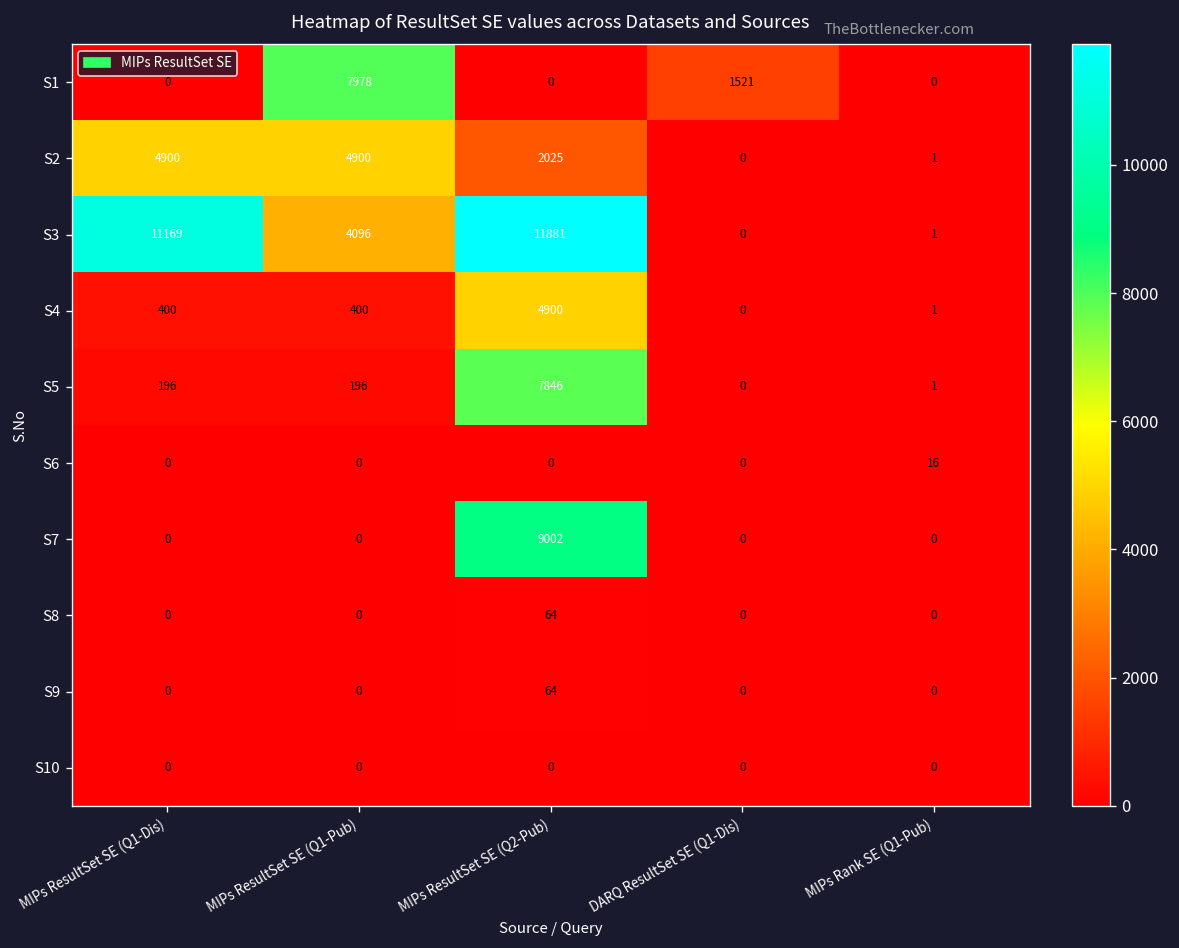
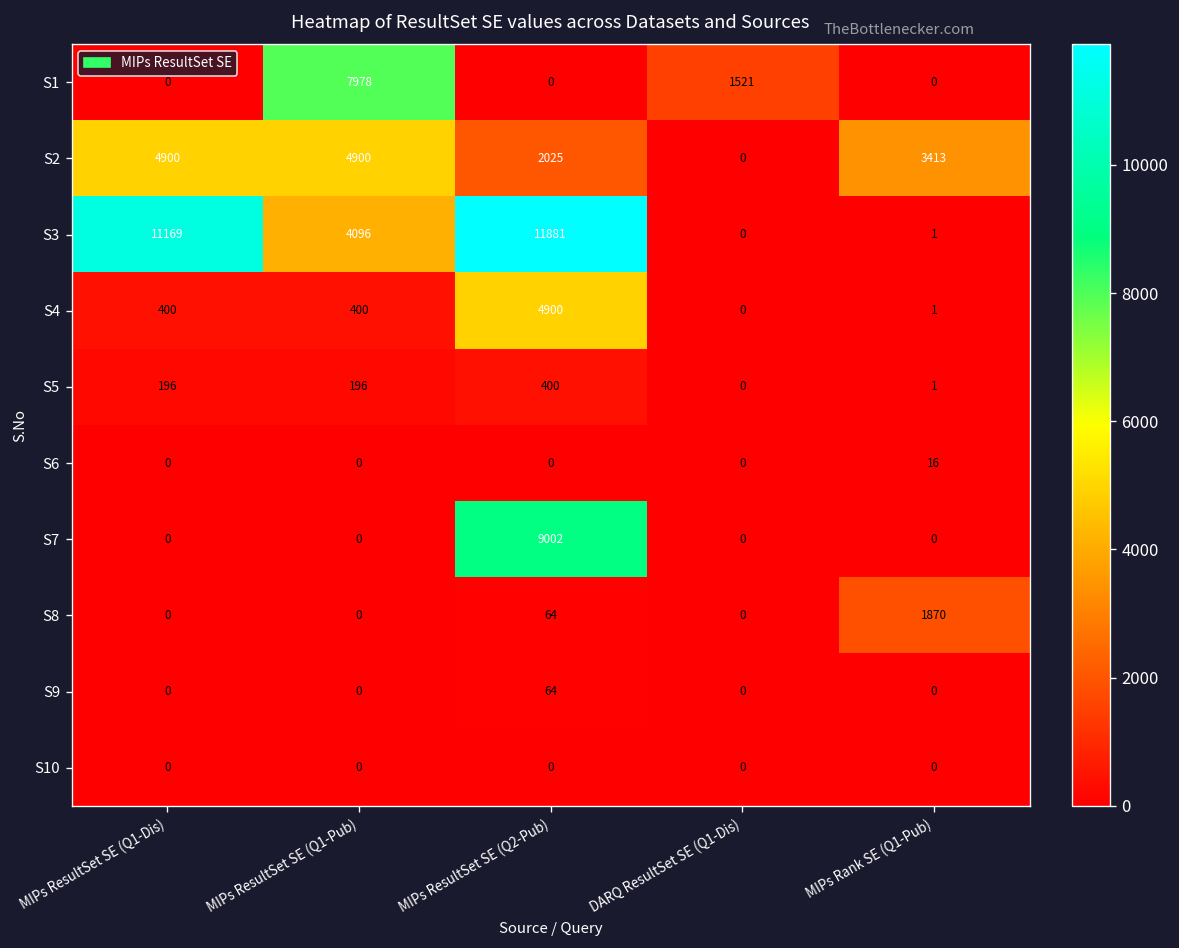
S2, MIPs Rank SE (Q1-Pub): 1 -> 3413
S5, MIPs ResultSet SE (Q2-Pub): 7846 -> 400
S8, MIPs Rank SE (Q1-Pub): 0 -> 1870
